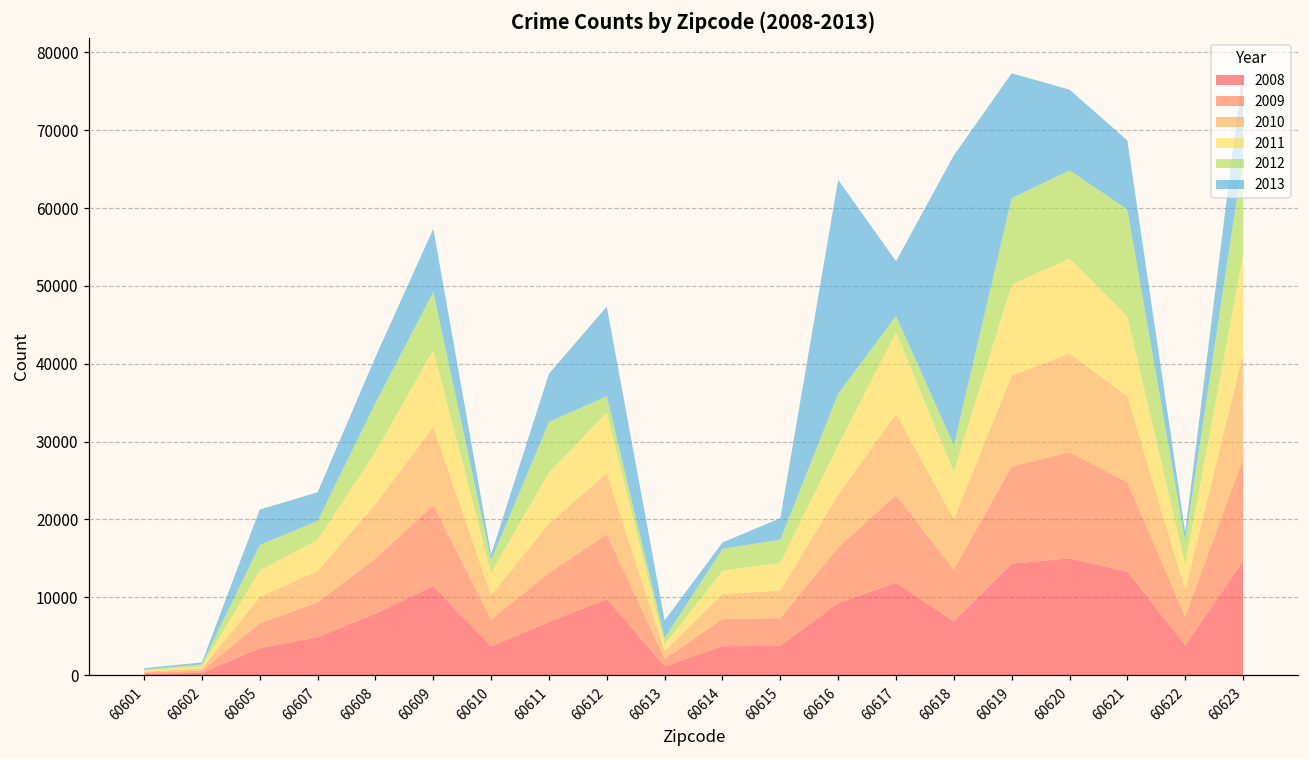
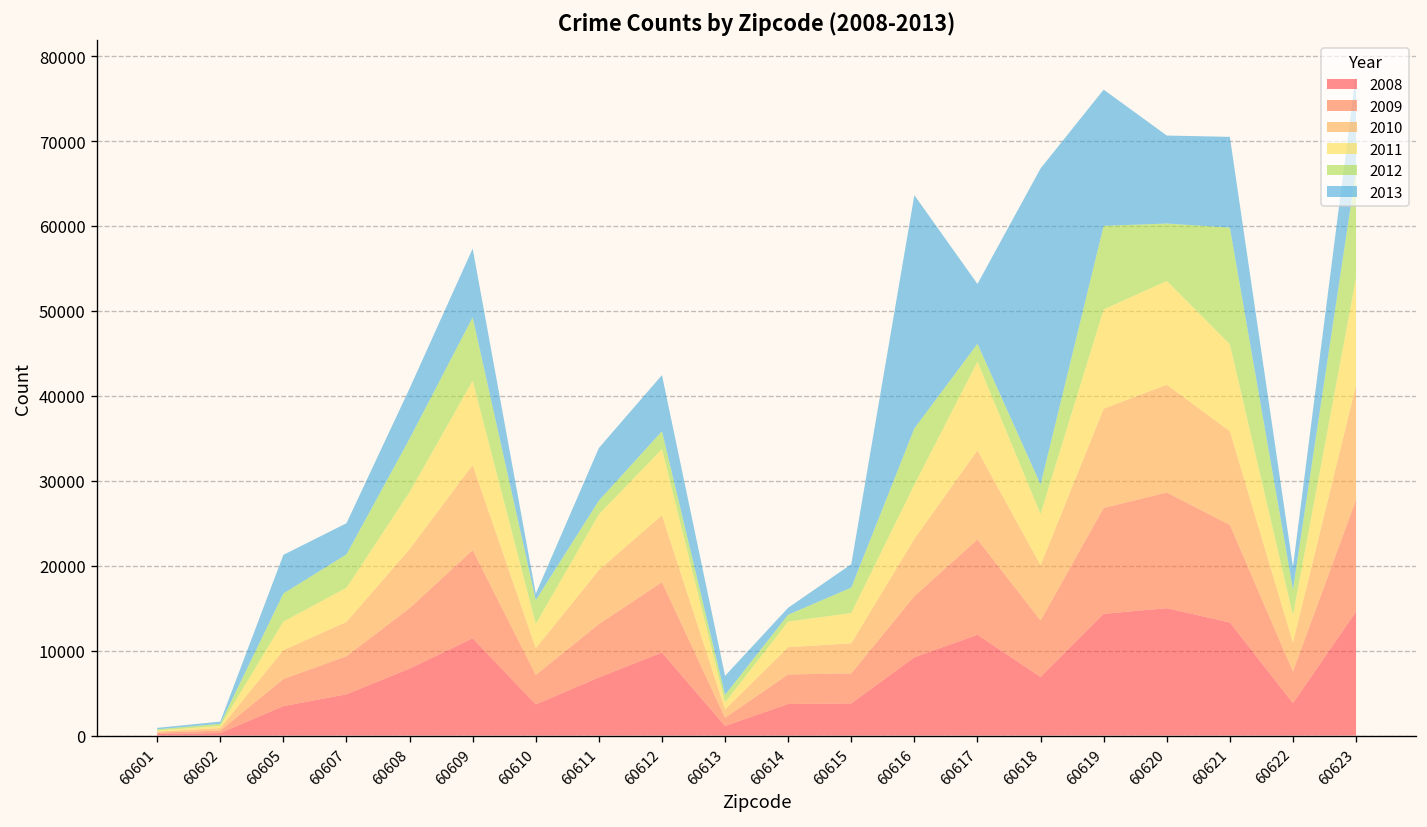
2012, 60607: 2000 -> 4000
2012, 60610: 2000 -> 3000
2012, 60611: 6000 -> 2000
2013, 60612: 12000 -> 7000
2012, 60614: 3000 -> 1000
2012, 60619: 11000 -> 10000
2012, 60620: 11000 -> 7000
2013, 60621: 9000 -> 11000
2013, 60622: 1000 -> 3000
